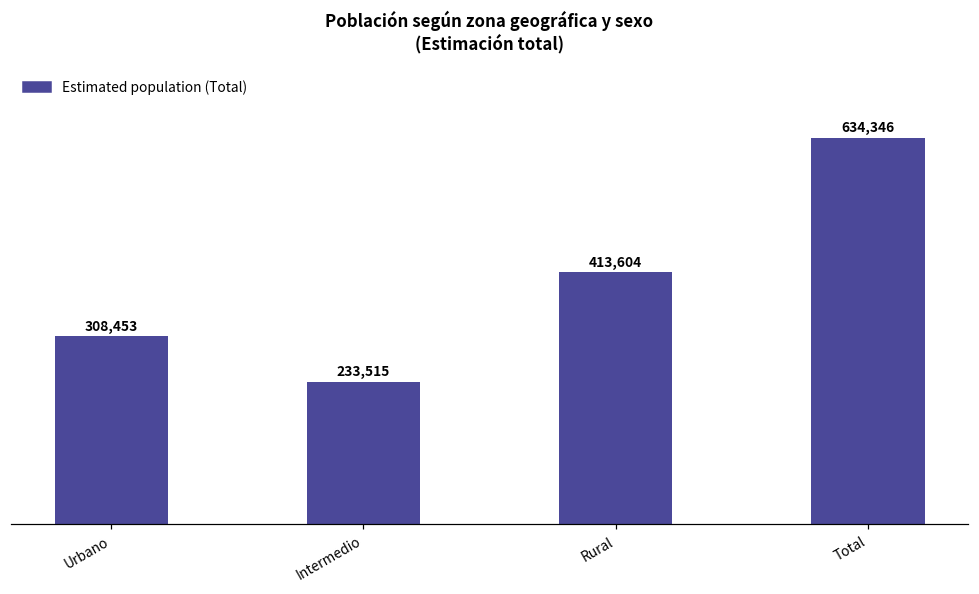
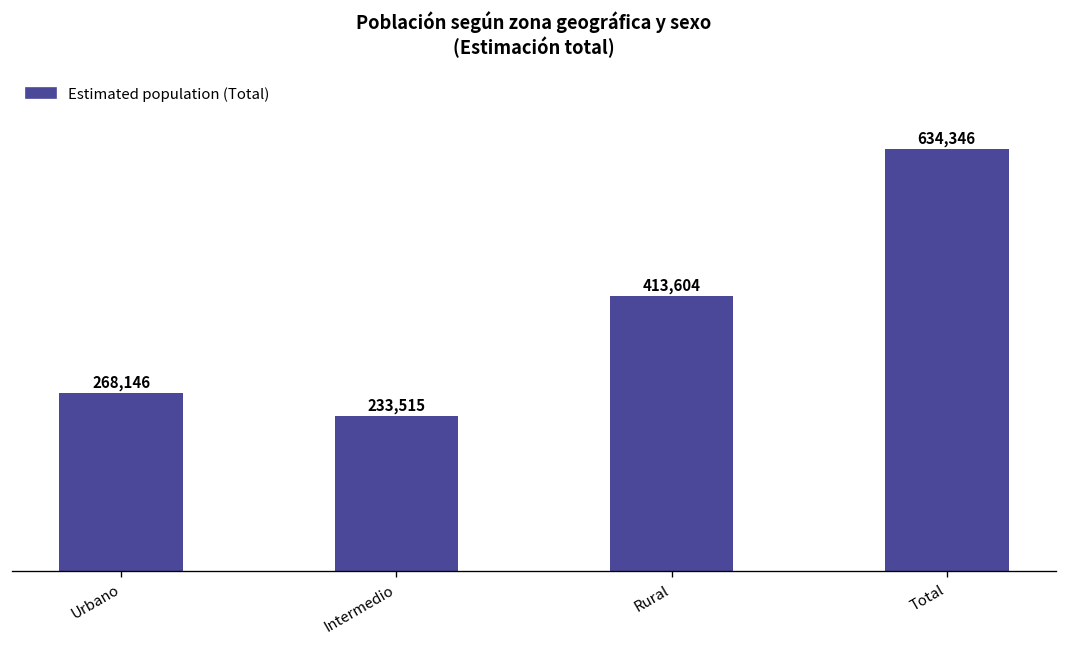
Urbano: 308,453 -> 268,146
